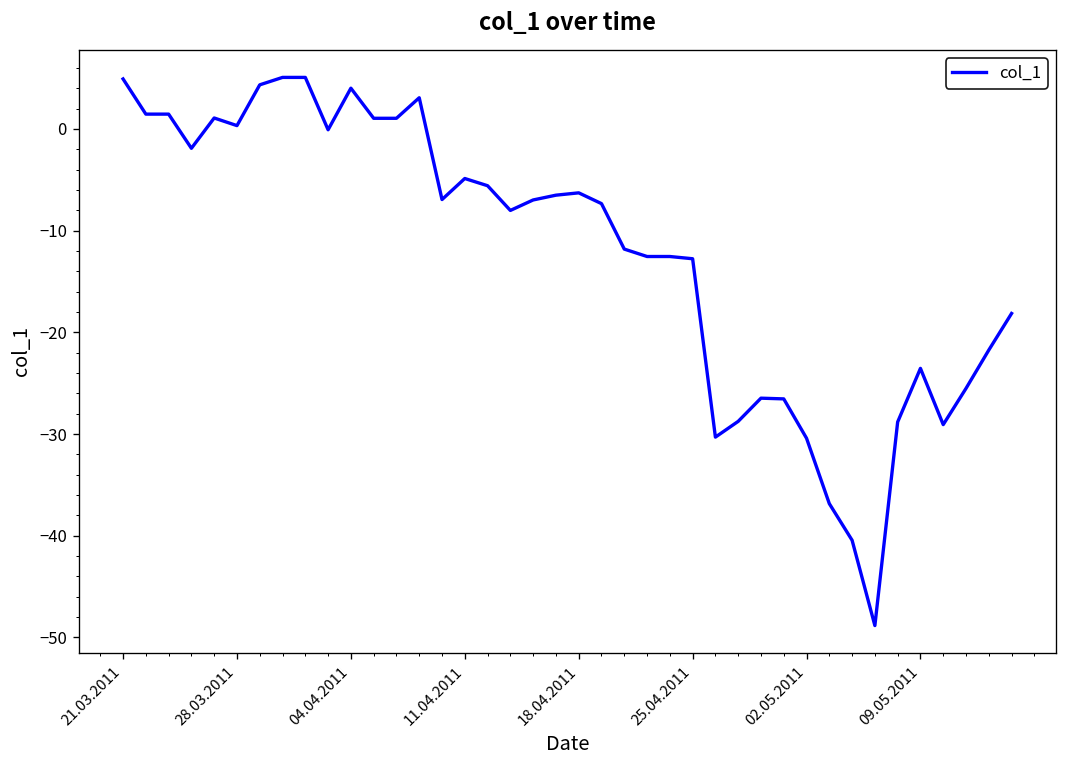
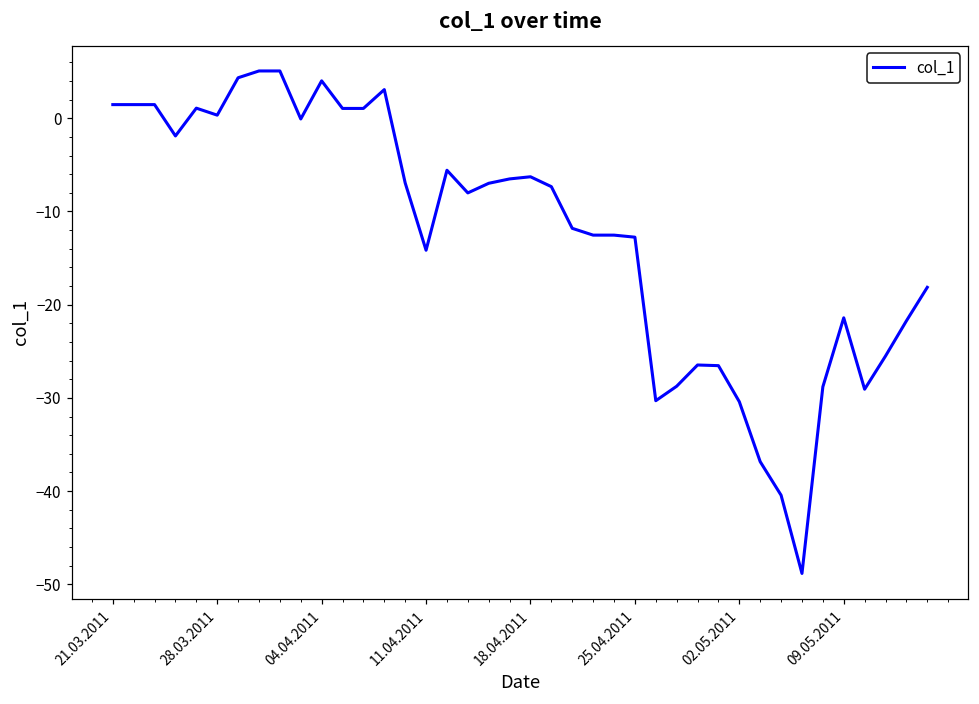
21.03.2011: 5 -> 1
11.04.2011: -5 -> -14
09.05.2011: -24 -> -21
